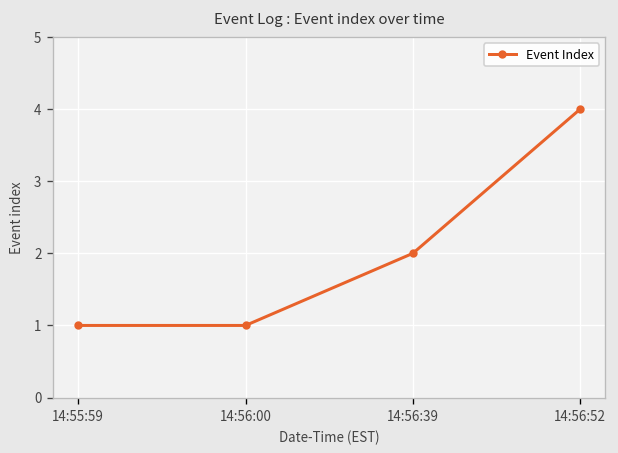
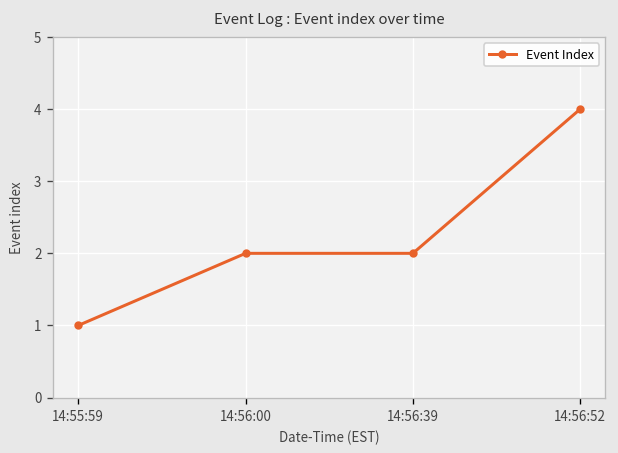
14:56:00: 1 -> 2
